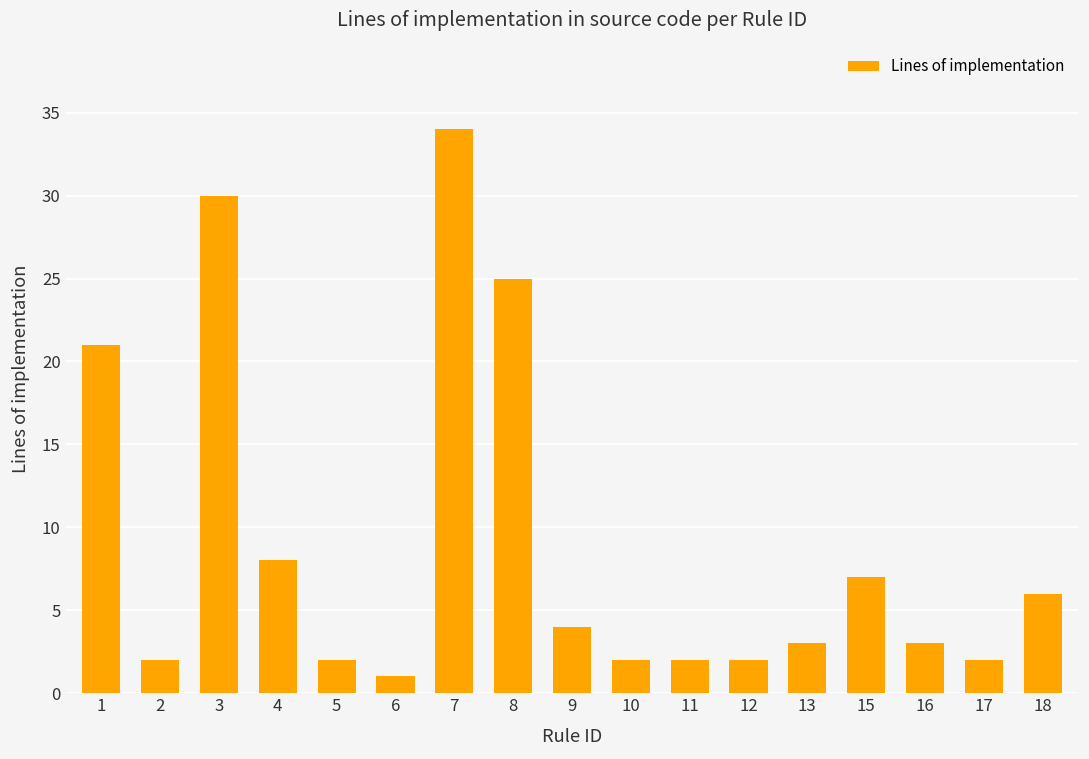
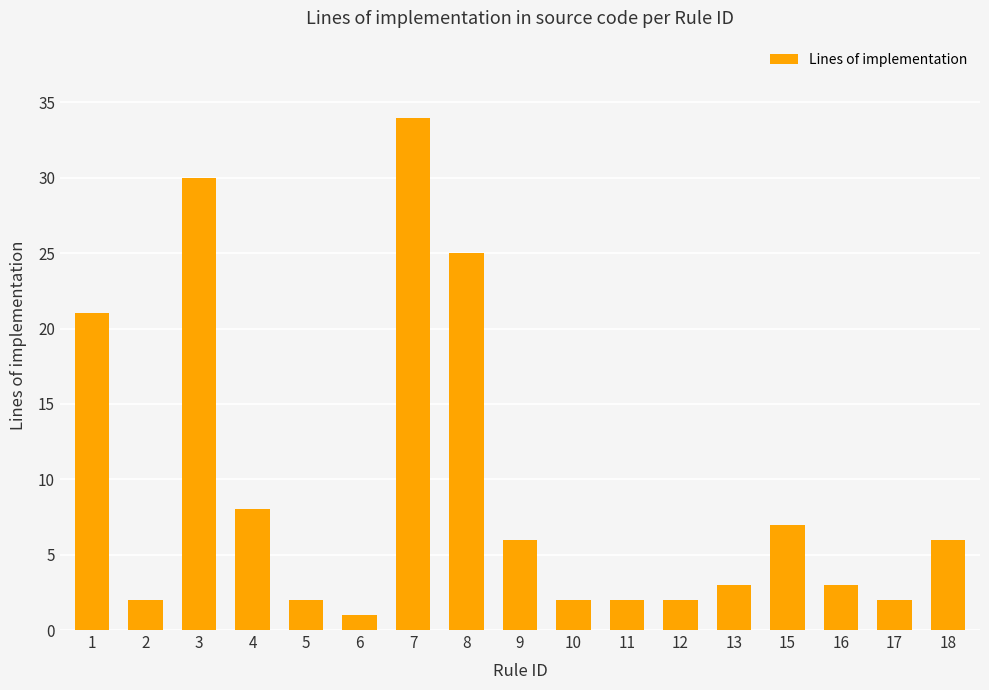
9: 4 -> 6
